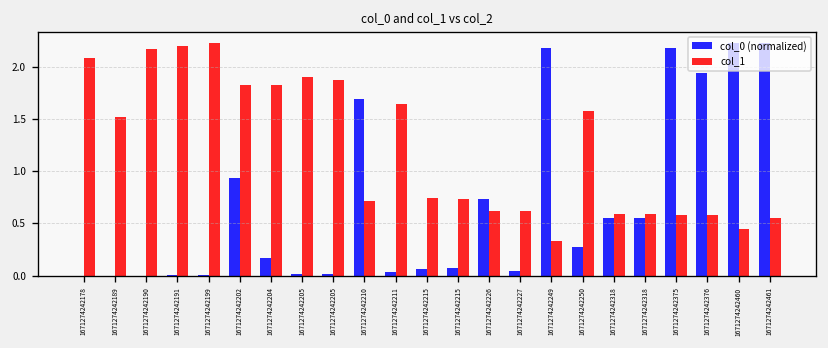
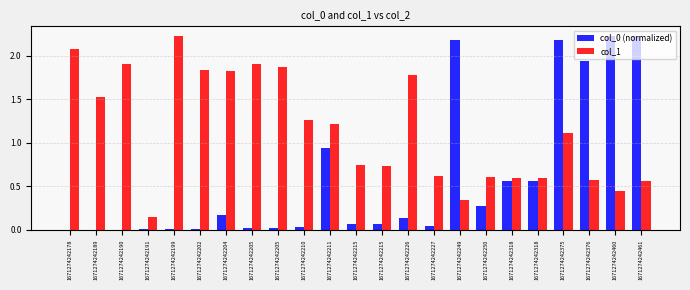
col_1, 1671274242190: 2.2 -> 1.9
col_1, 1671274242191: 2.2 -> 0.1
col_0 (normalized), 1671274242202: 0.9 -> 0.0
col_0 (normalized), 1671274242210: 1.7 -> 0.0
col_1, 1671274242210: 0.7 -> 1.3
col_0 (normalized), 1671274242211: 0.0 -> 0.9
col_1, 1671274242211: 1.6 -> 1.2
col_0 (normalized), 1671274242226: 0.7 -> 0.1
col_1, 1671274242226: 0.6 -> 1.8
col_1, 1671274242250: 1.6 -> 0.6
col_1, 1671274242375: 0.6 -> 1.1
